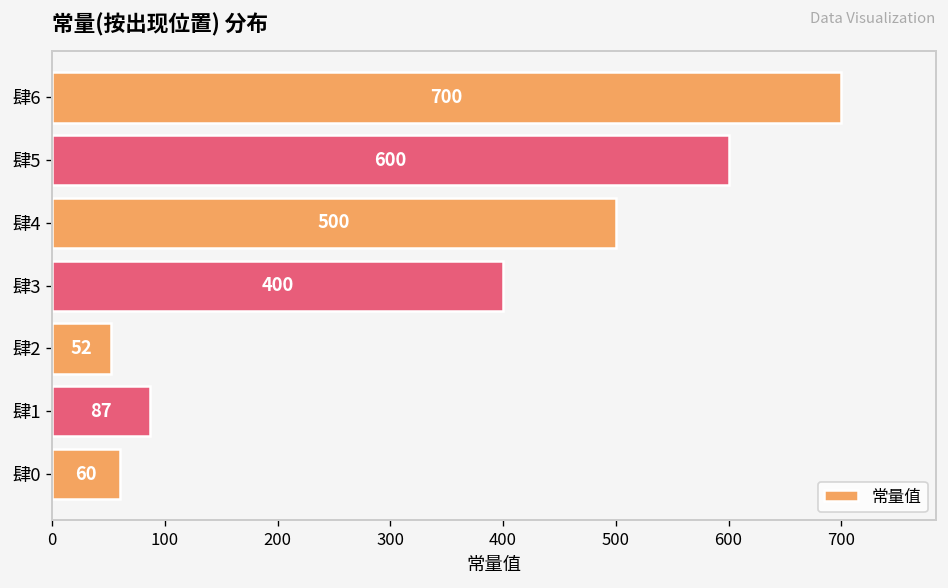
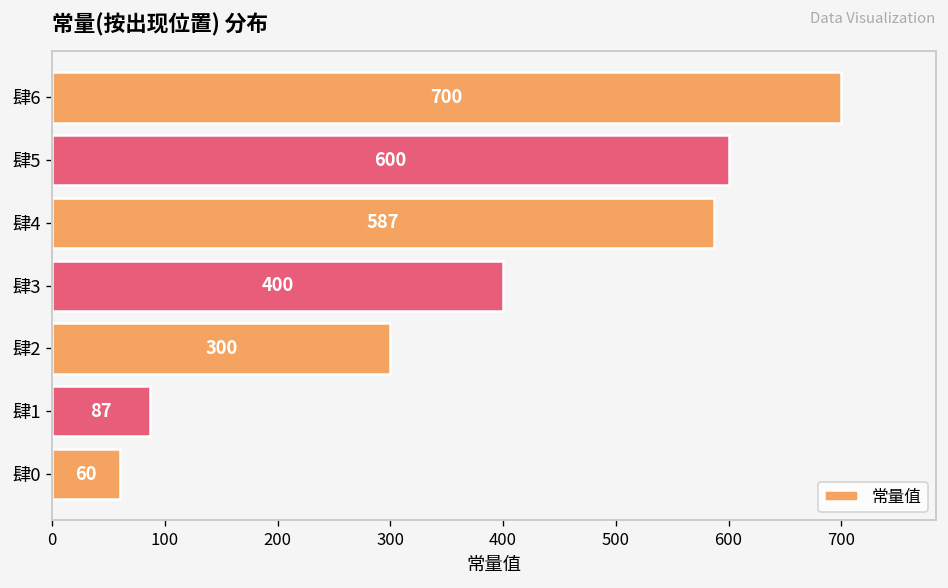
肆4: 500 -> 587
肆2: 52 -> 300
